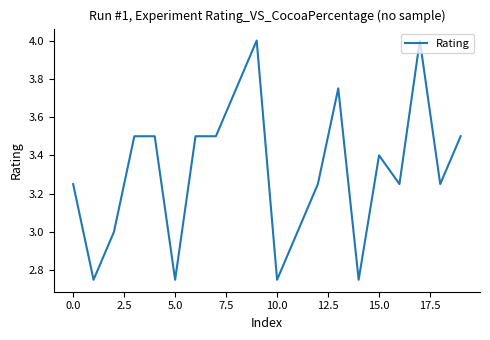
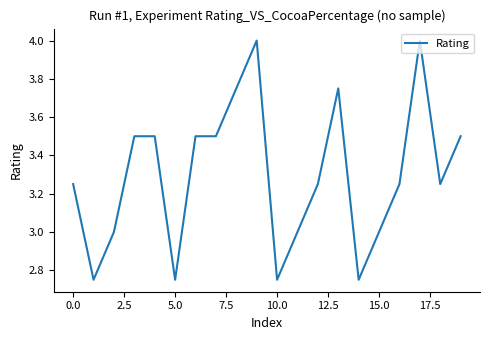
15.0: 3.4 -> 3.0
